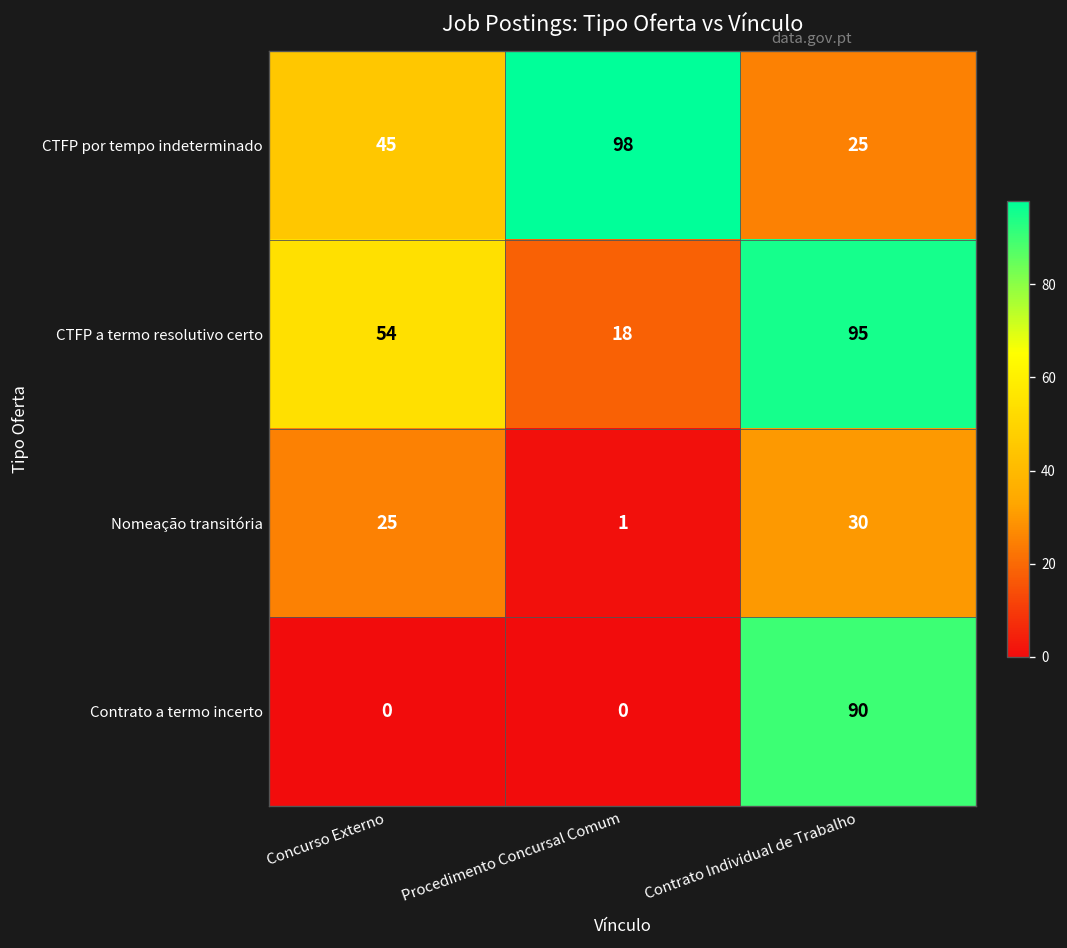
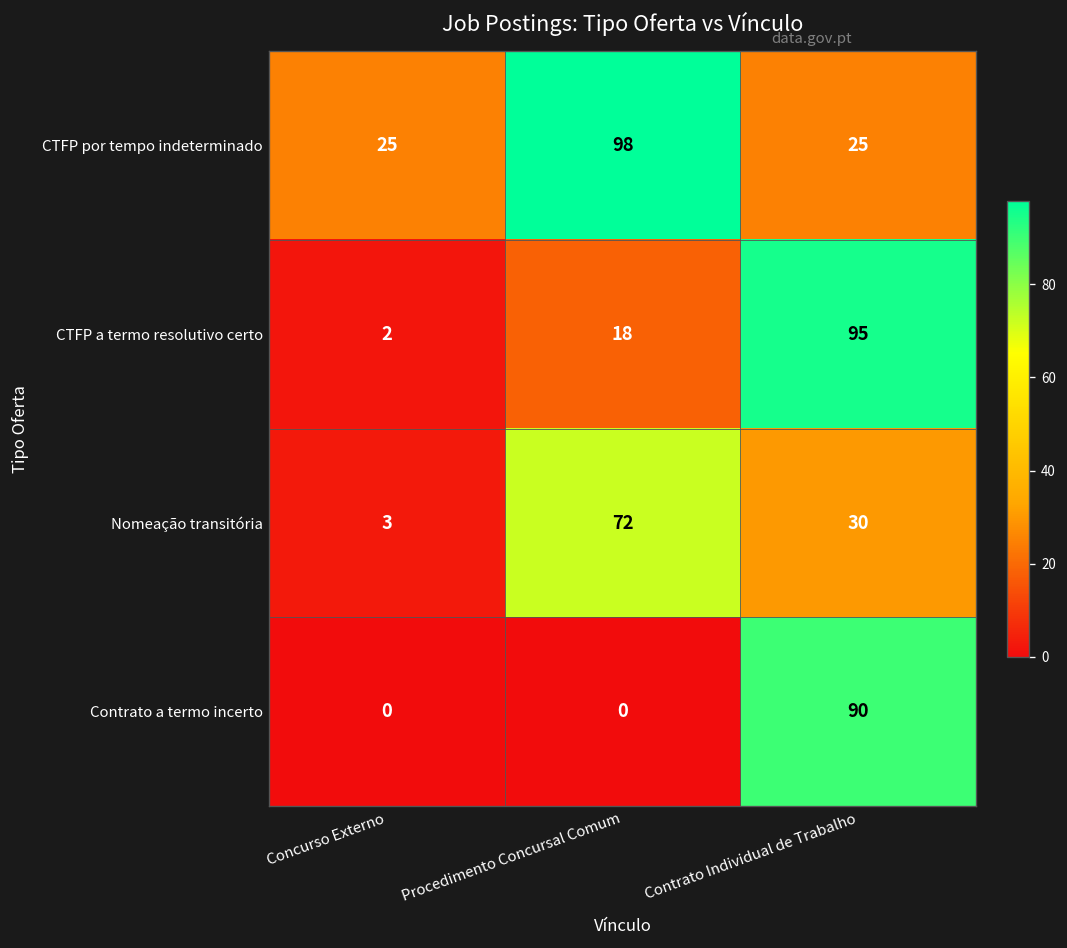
CTFP por tempo indeterminado, Concurso Externo: 45 -> 25
CTFP a termo resolutivo certo, Concurso Externo: 54 -> 2
Nomeação transitória, Concurso Externo: 25 -> 3
Nomeação transitória, Procedimento Concursal Comum: 1 -> 72
